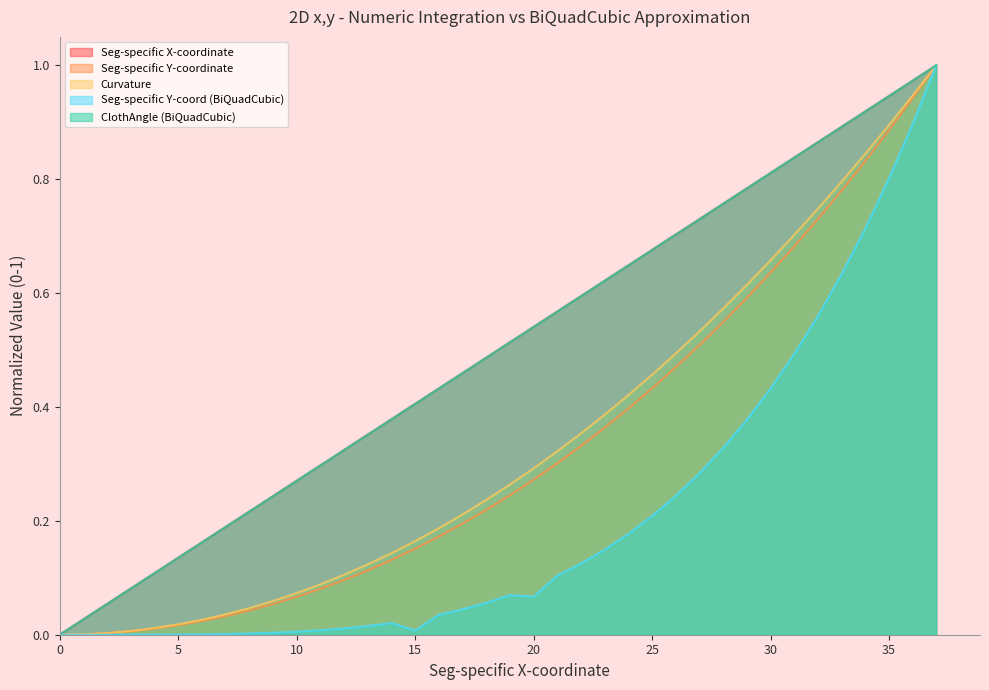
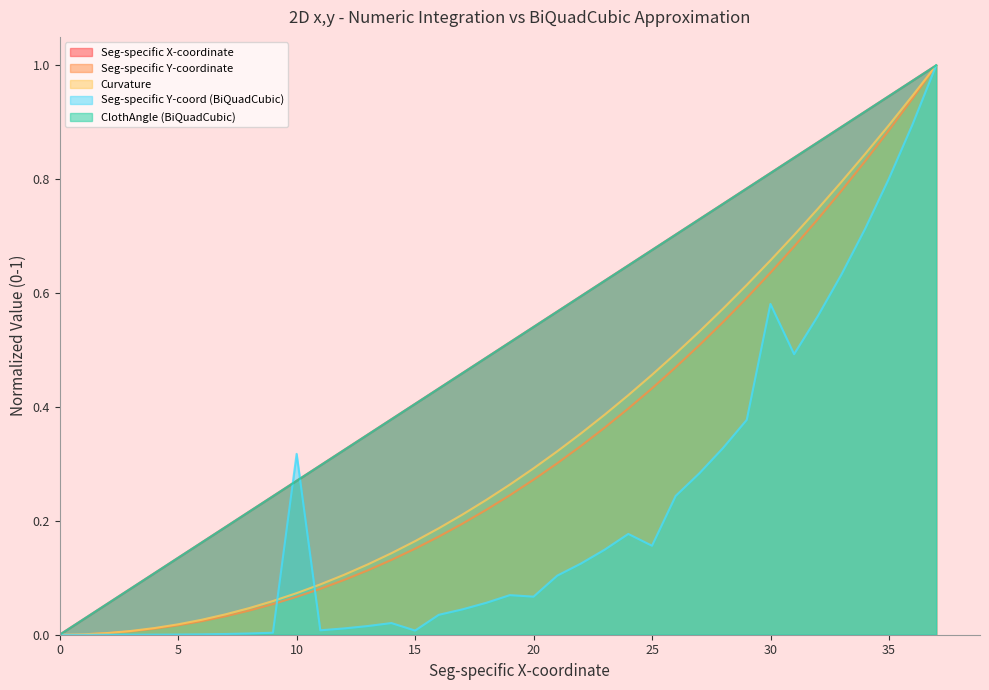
Seg-specific Y-coord (BiQuadCubic), 10: 0.01 -> 0.32
Seg-specific Y-coord (BiQuadCubic), 25: 0.21 -> 0.16
Seg-specific Y-coord (BiQuadCubic), 30: 0.43 -> 0.58
